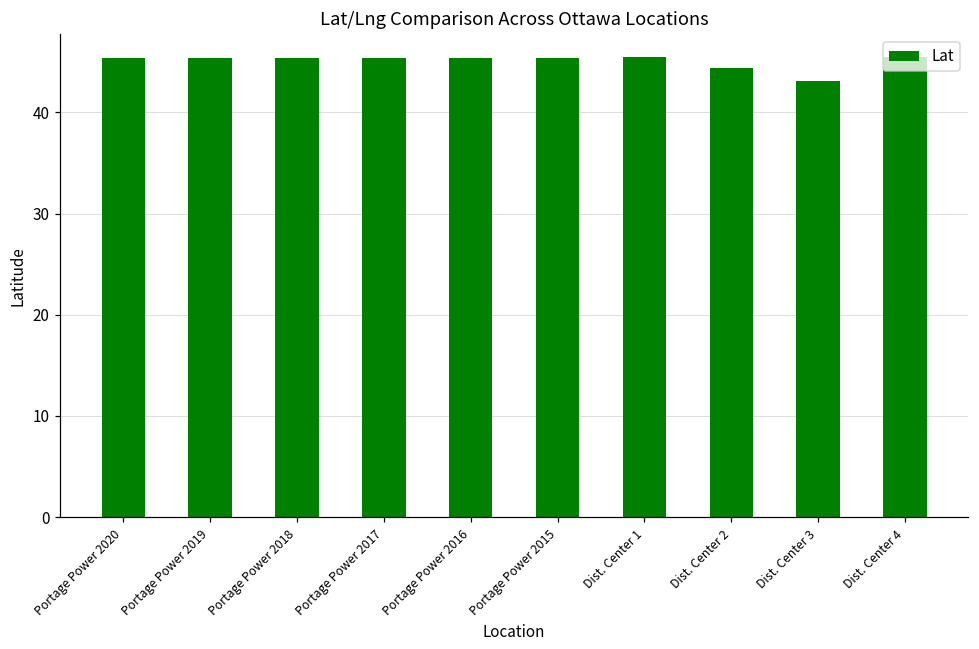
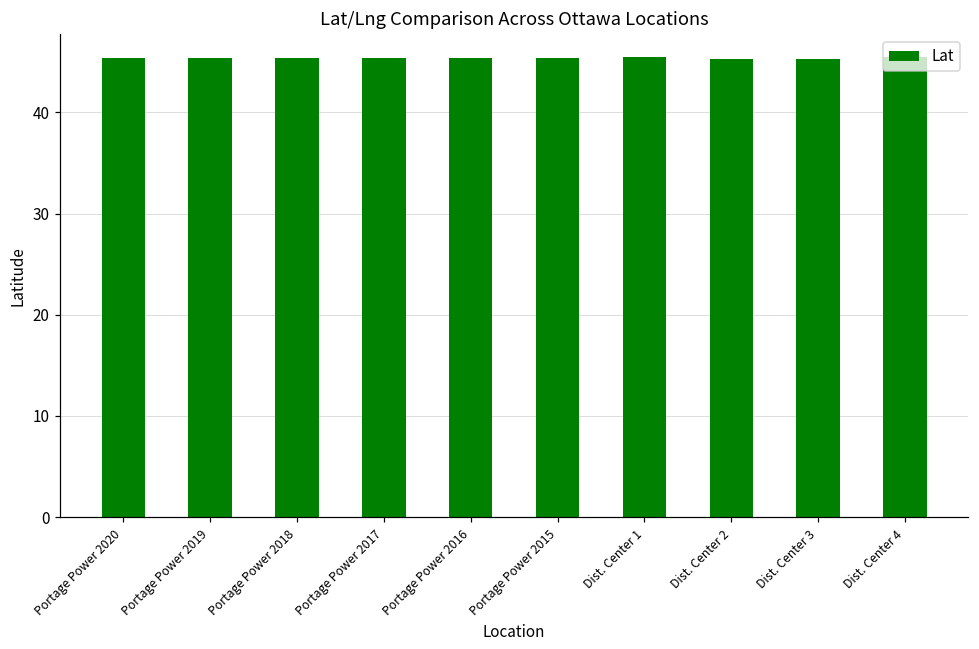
Dist. Center 2: 44 -> 45
Dist. Center 3: 43 -> 45
